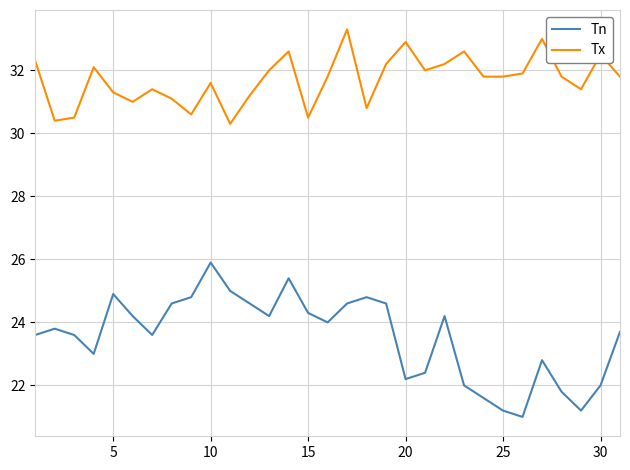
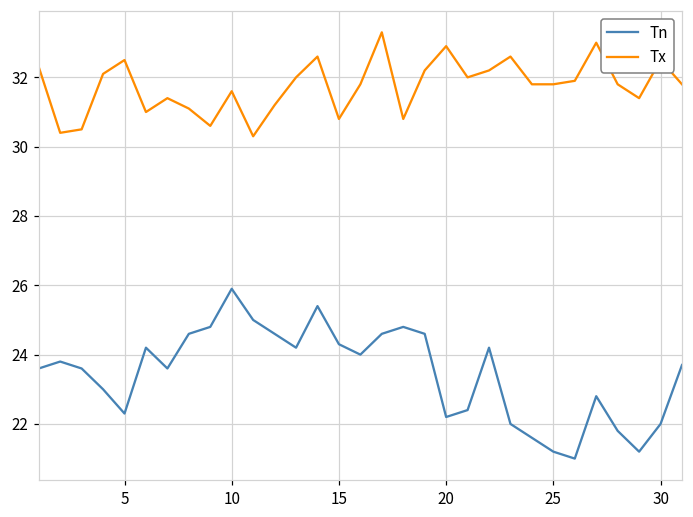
Tn, 5: 24.9 -> 22.3
Tx, 5: 31.3 -> 32.5
Tx, 15: 30.5 -> 30.8
